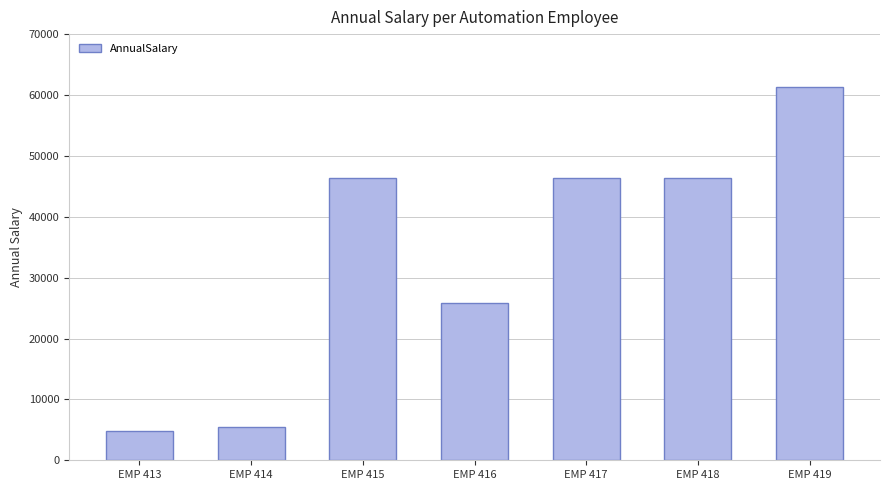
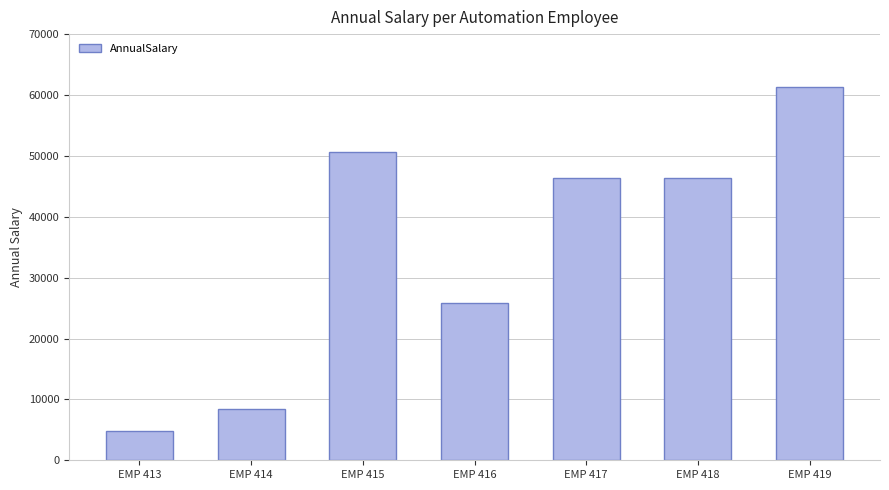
EMP 414: 6000 -> 8000
EMP 415: 46000 -> 51000
